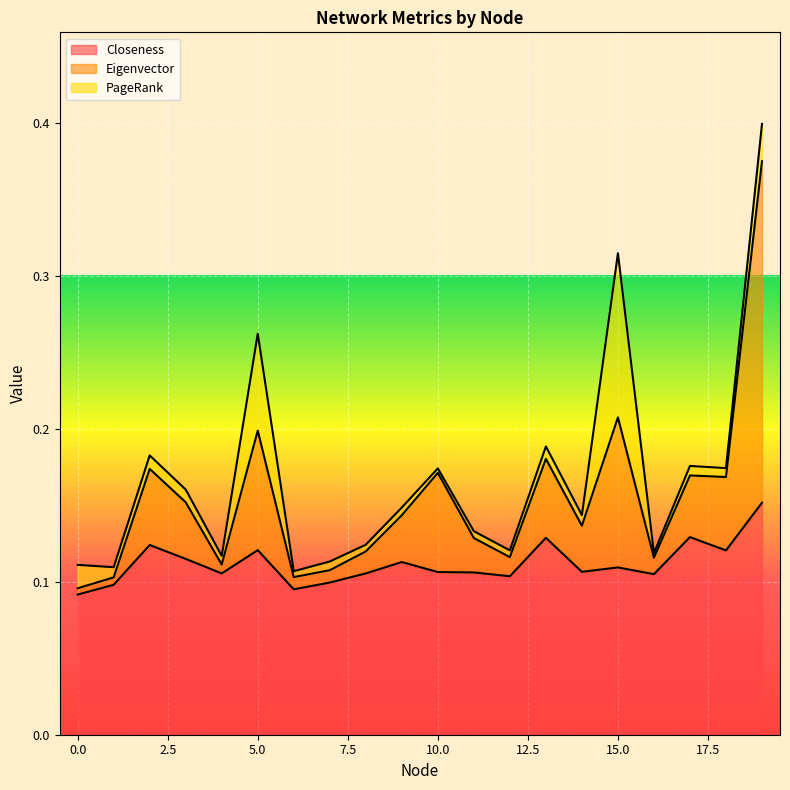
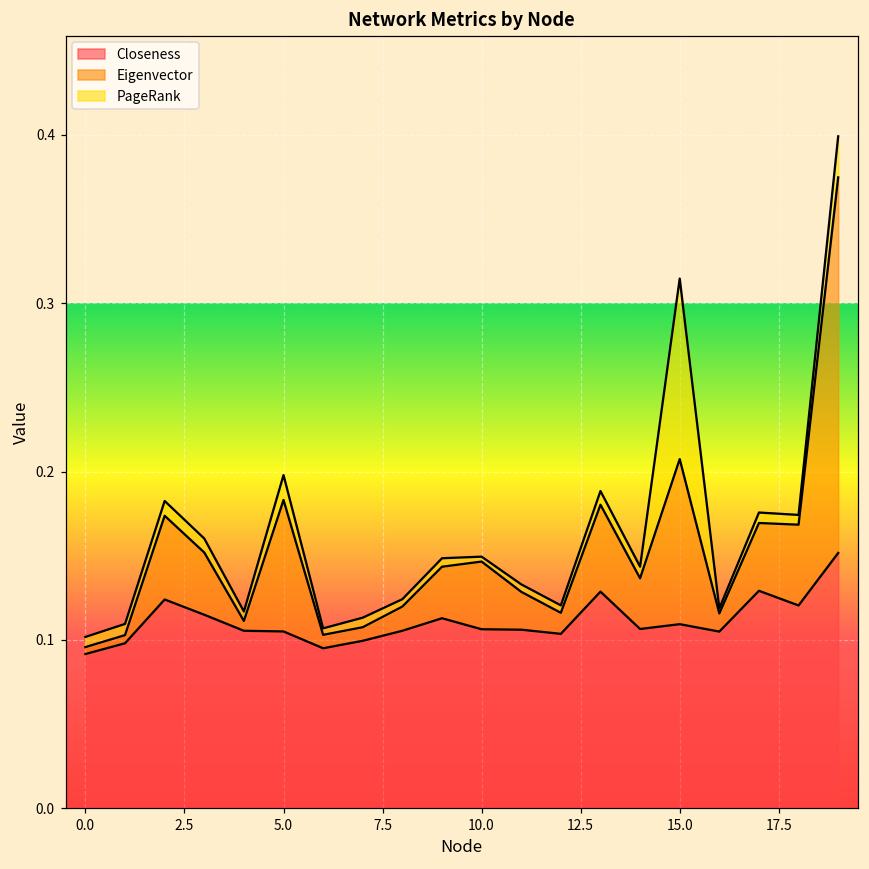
PageRank, 0.0: 0.015 -> 0.006
Closeness, 5.0: 0.121 -> 0.105
PageRank, 5.0: 0.063 -> 0.015
Eigenvector, 10.0: 0.065 -> 0.040
